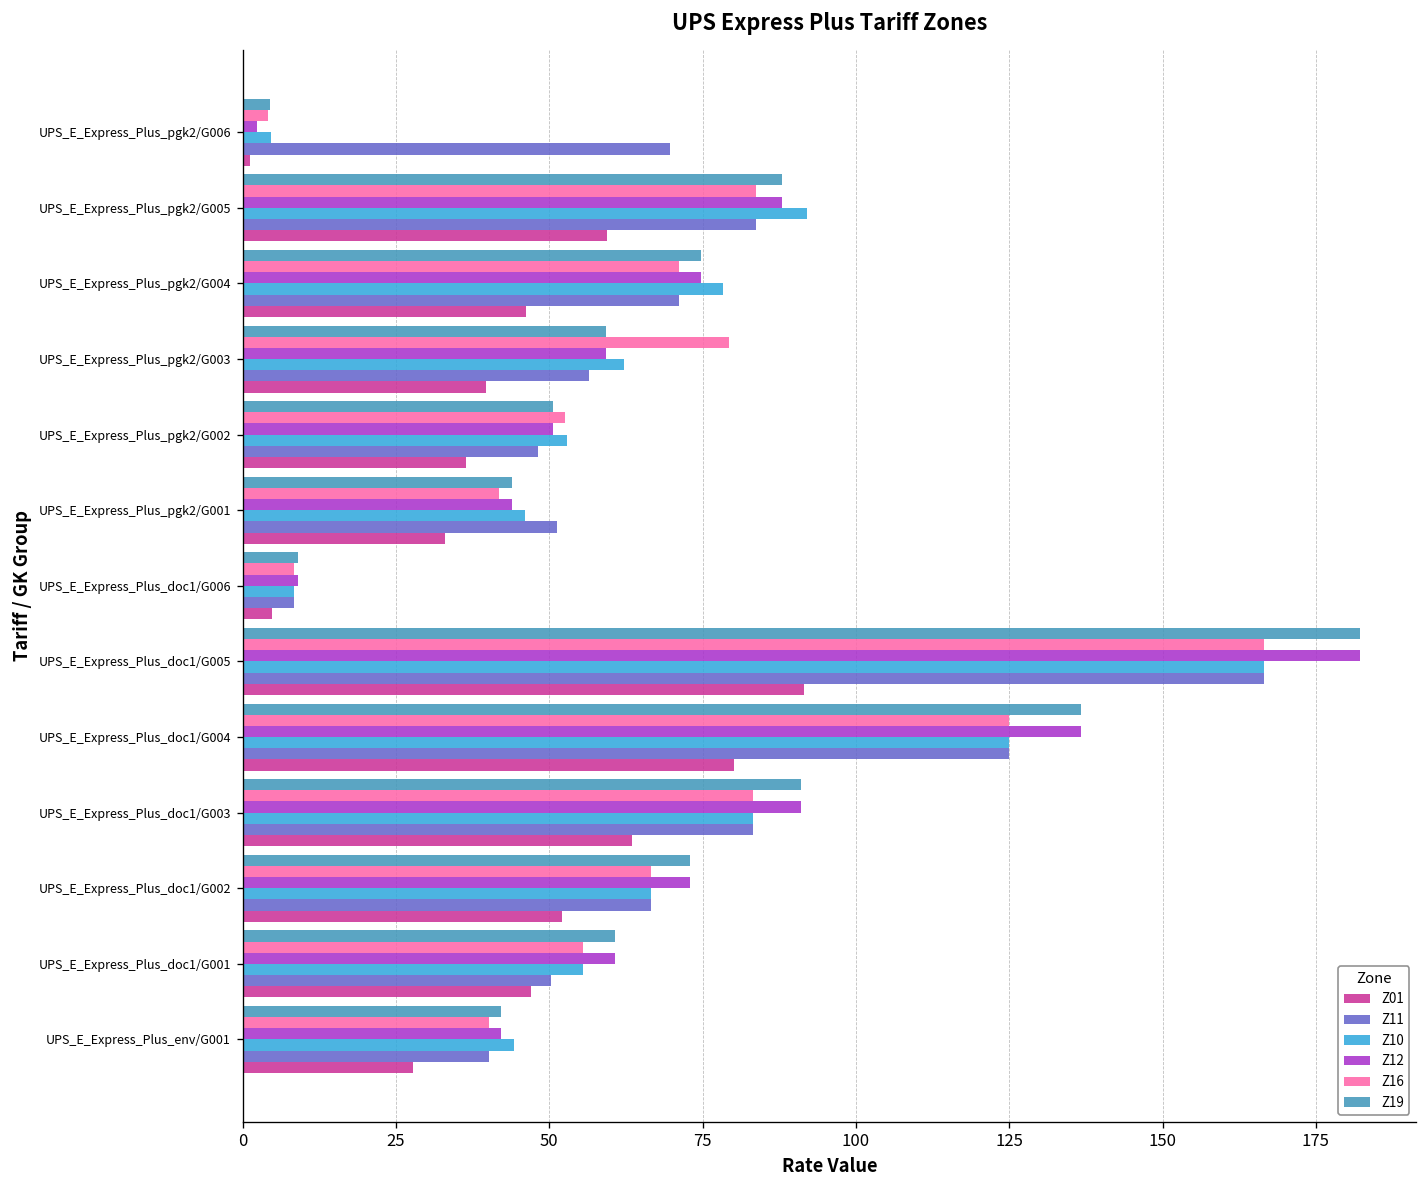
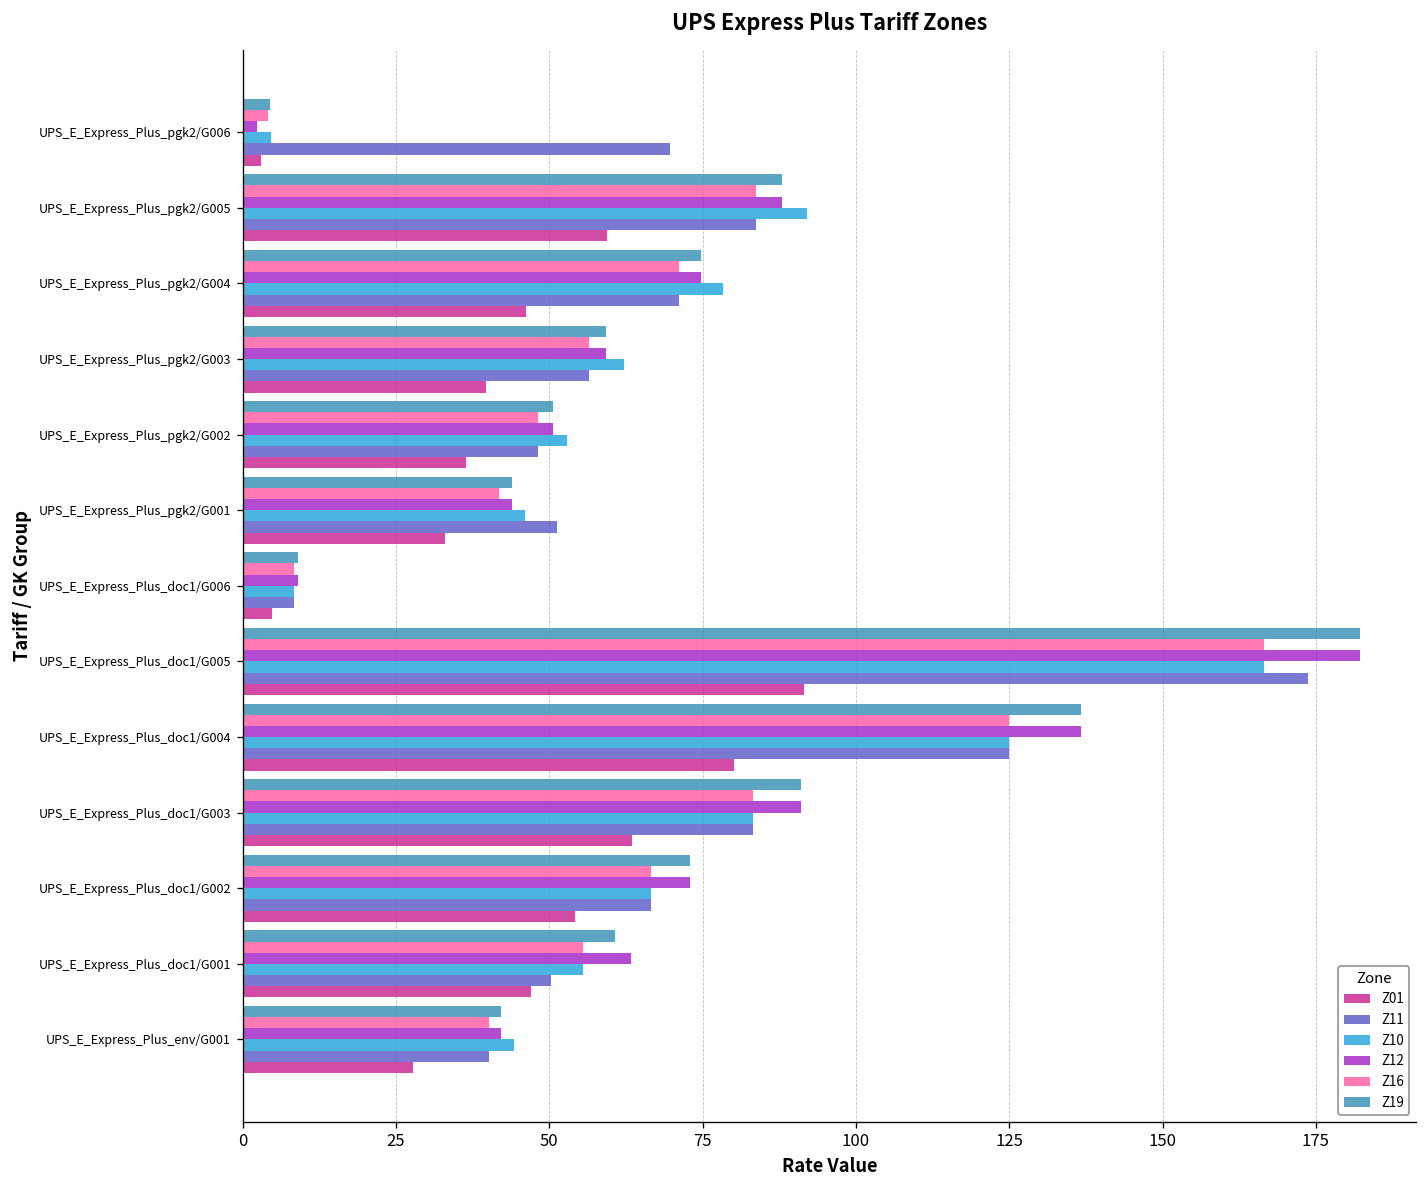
Z01, UPS_E_Express_Plus_pgk2/G006: 1 -> 3
Z16, UPS_E_Express_Plus_pgk2/G003: 79 -> 56
Z16, UPS_E_Express_Plus_pgk2/G002: 53 -> 48
Z11, UPS_E_Express_Plus_doc1/G005: 166 -> 174
Z01, UPS_E_Express_Plus_doc1/G002: 52 -> 54
Z12, UPS_E_Express_Plus_doc1/G001: 61 -> 63
